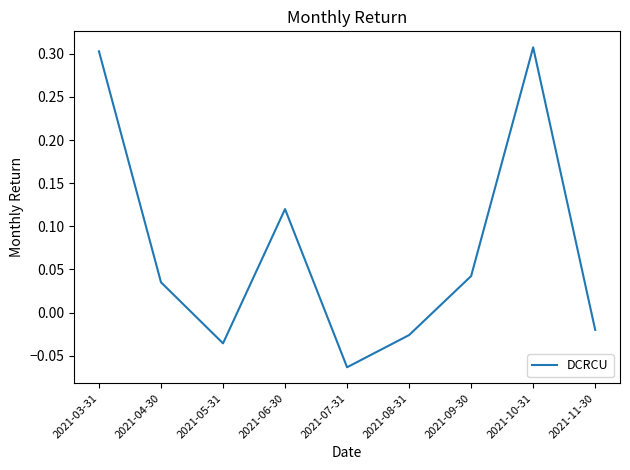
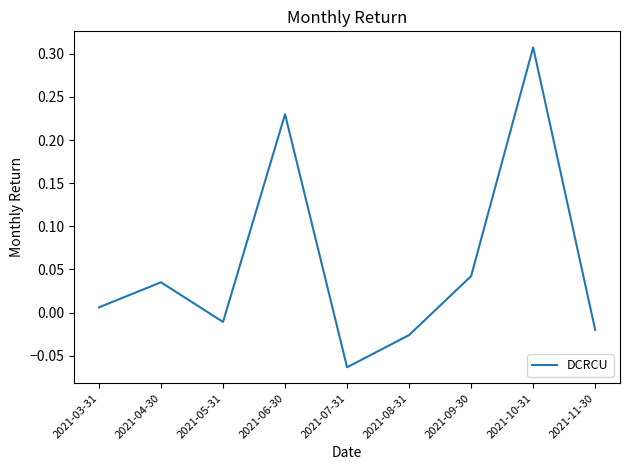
2021-03-31: 0.30 -> 0.01
2021-05-31: -0.04 -> -0.01
2021-06-30: 0.12 -> 0.23
